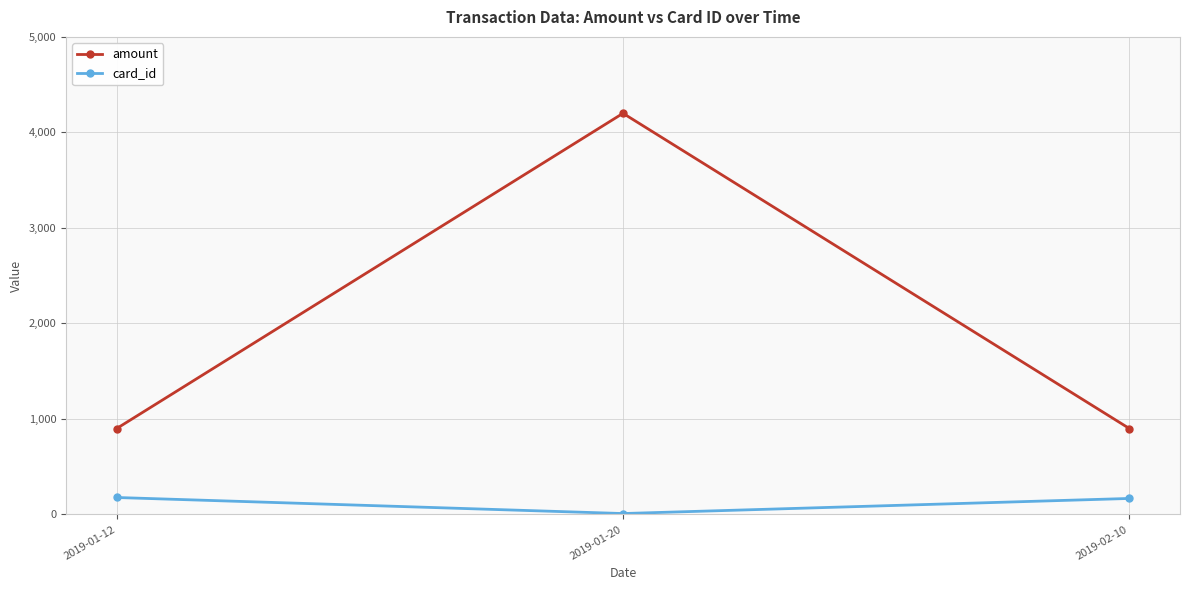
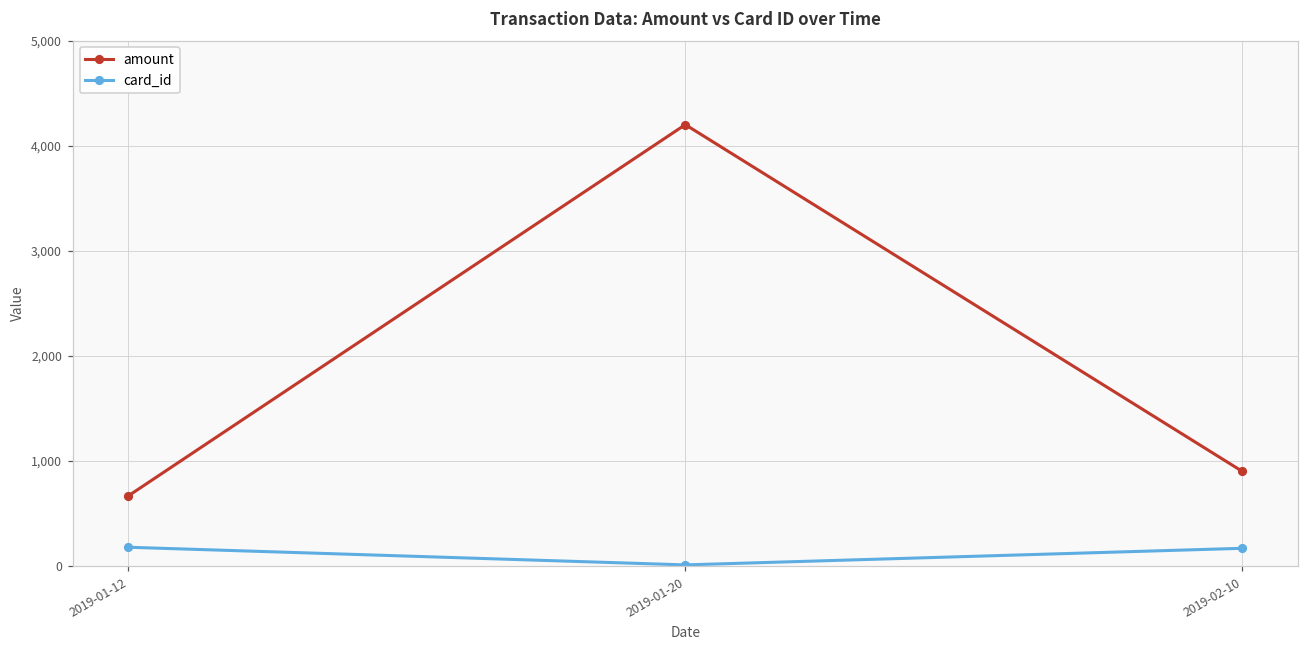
amount, 2019-01-12: 900 -> 700
